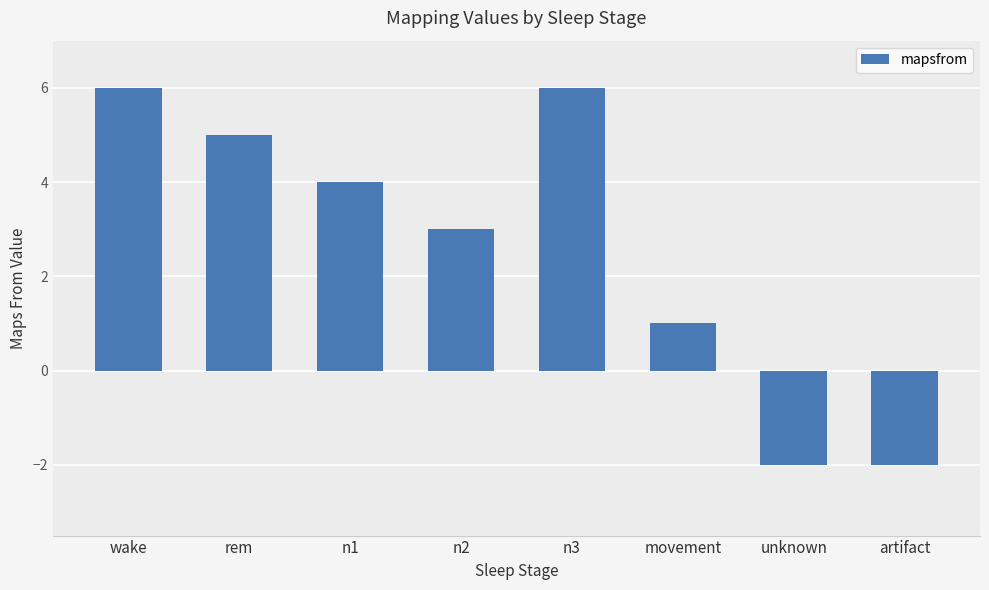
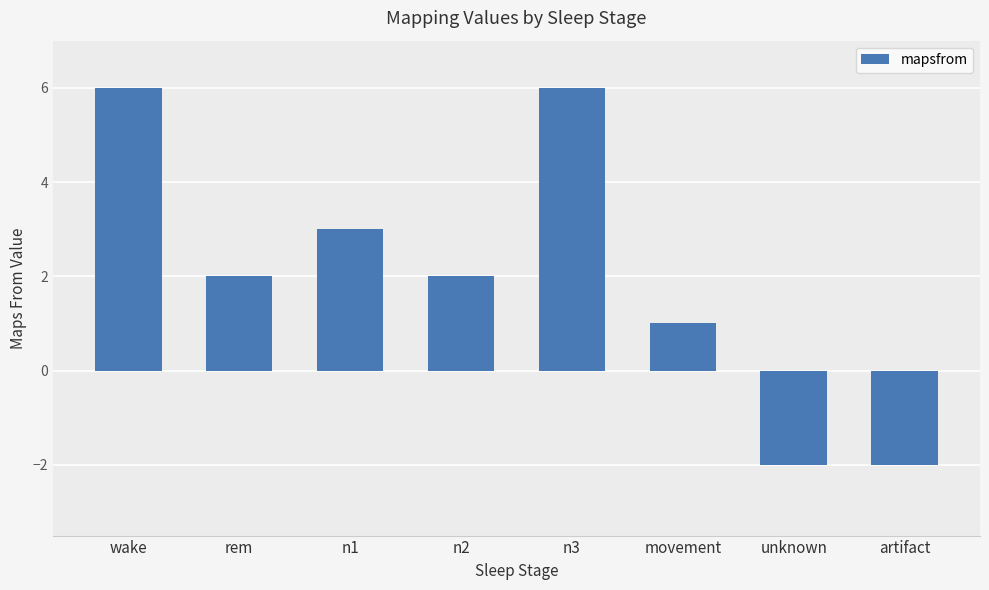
rem: 5 -> 2
n1: 4 -> 3
n2: 3 -> 2
